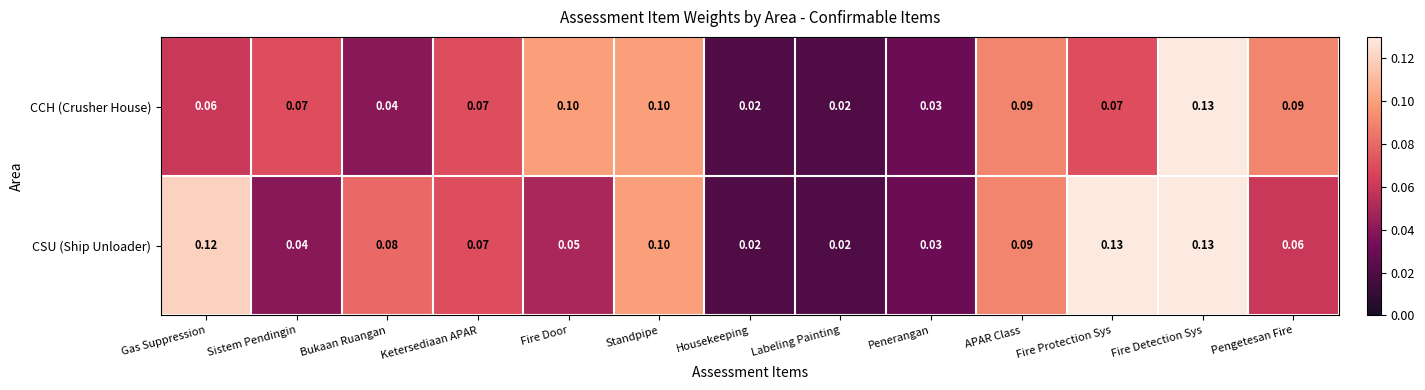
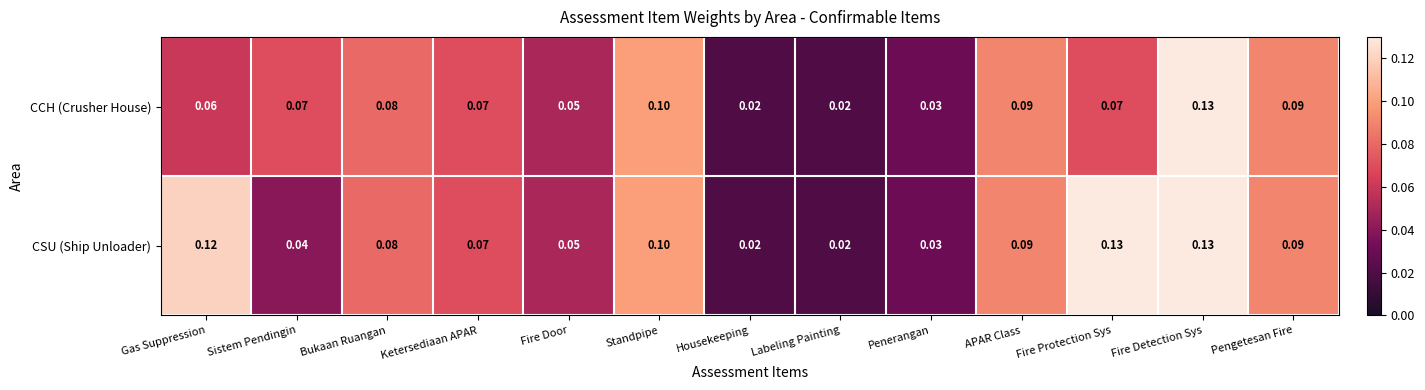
CCH (Crusher House), Bukaan Ruangan: 0.04 -> 0.08
CCH (Crusher House), Fire Door: 0.10 -> 0.05
CSU (Ship Unloader), Pengetesan Fire: 0.06 -> 0.09
